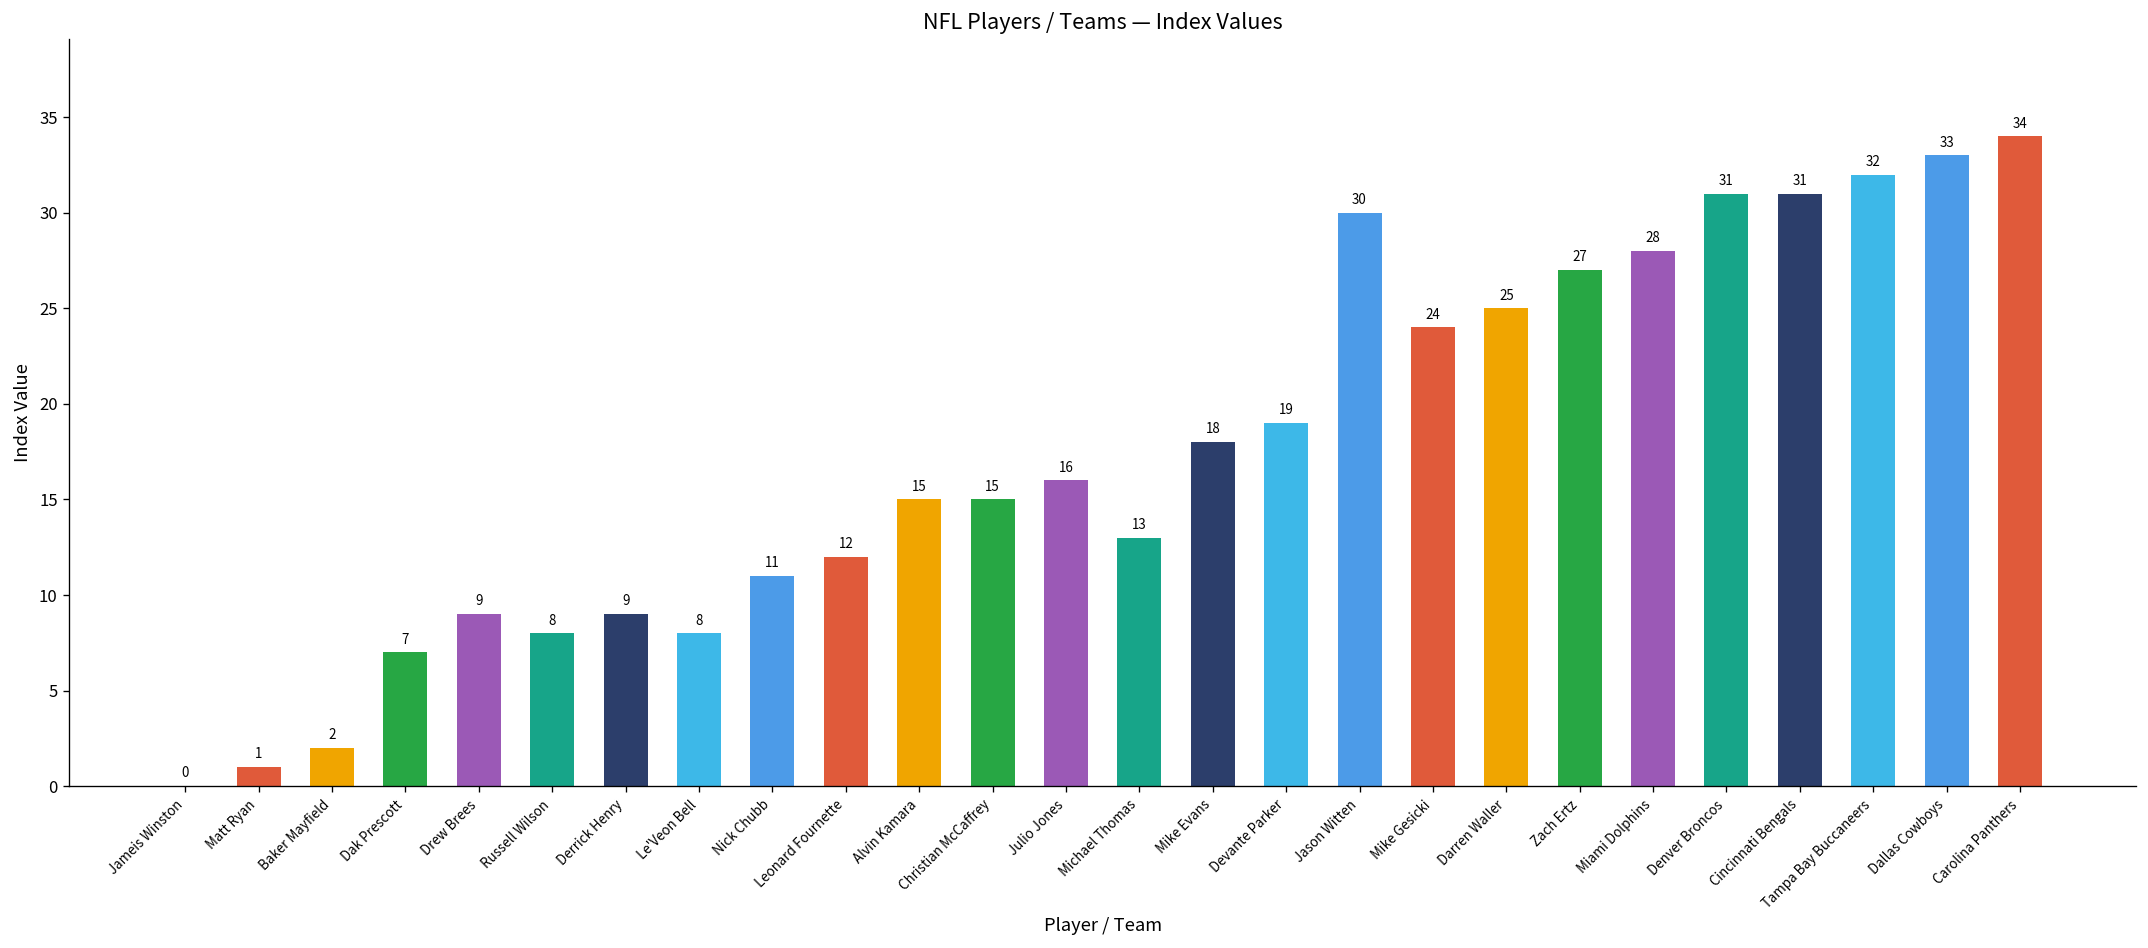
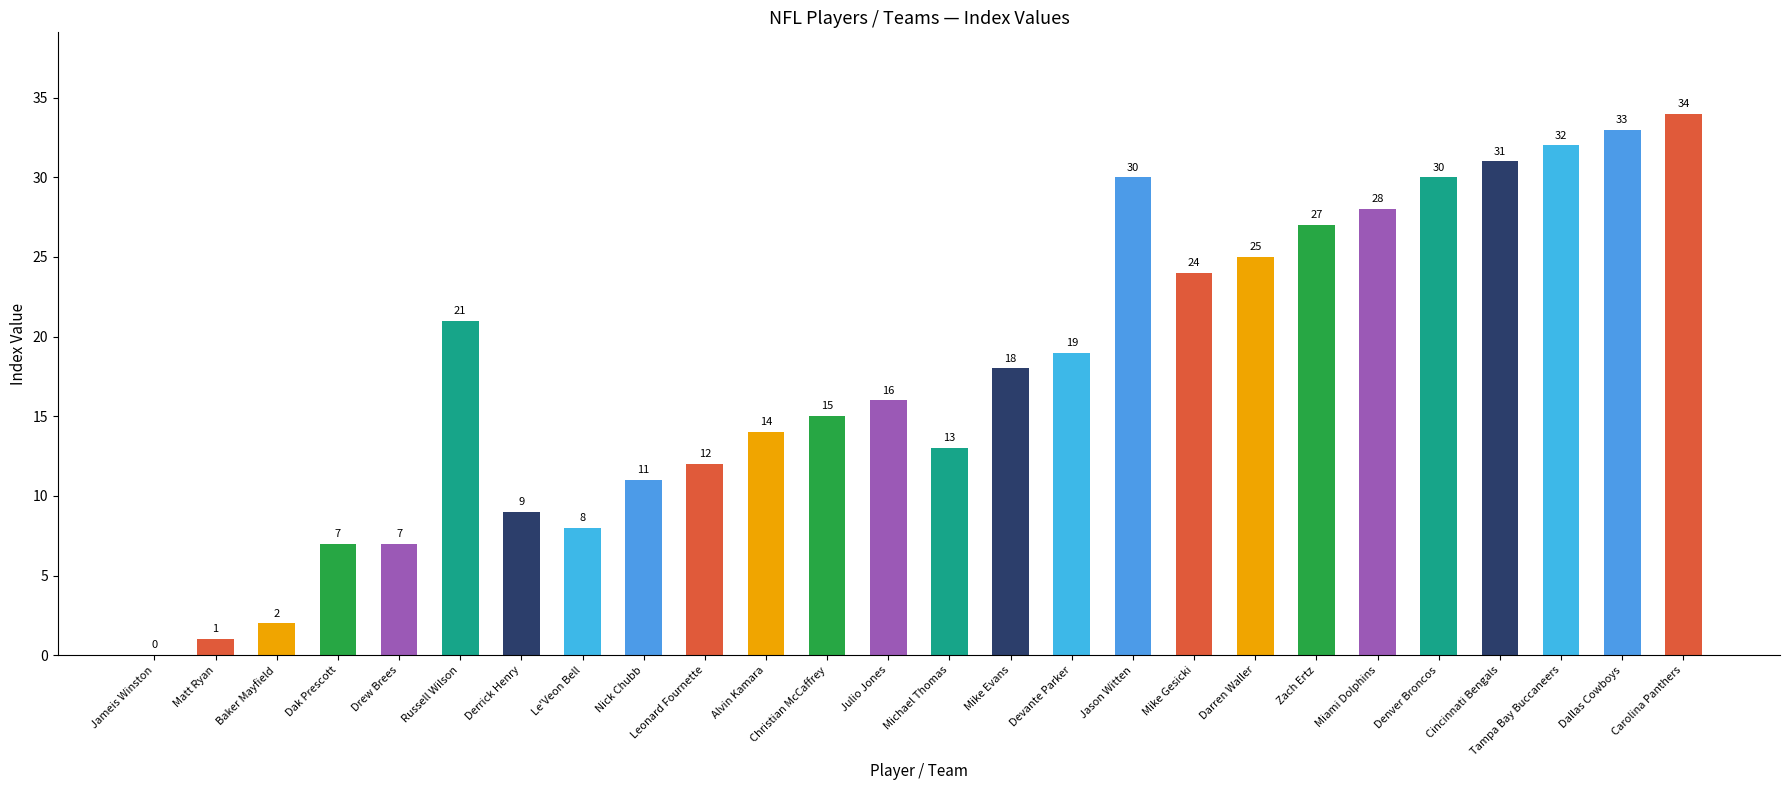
Drew Brees: 9 -> 7
Russell Wilson: 8 -> 21
Alvin Kamara: 15 -> 14
Denver Broncos: 31 -> 30
